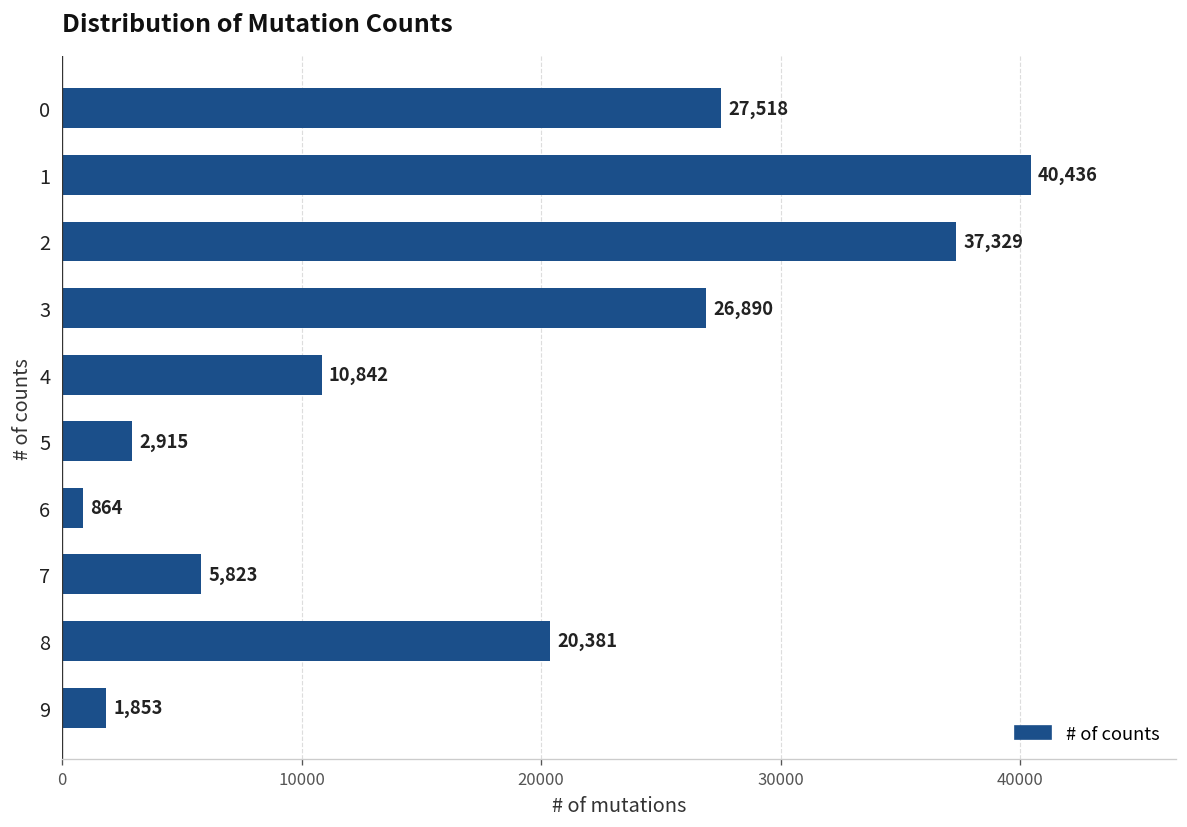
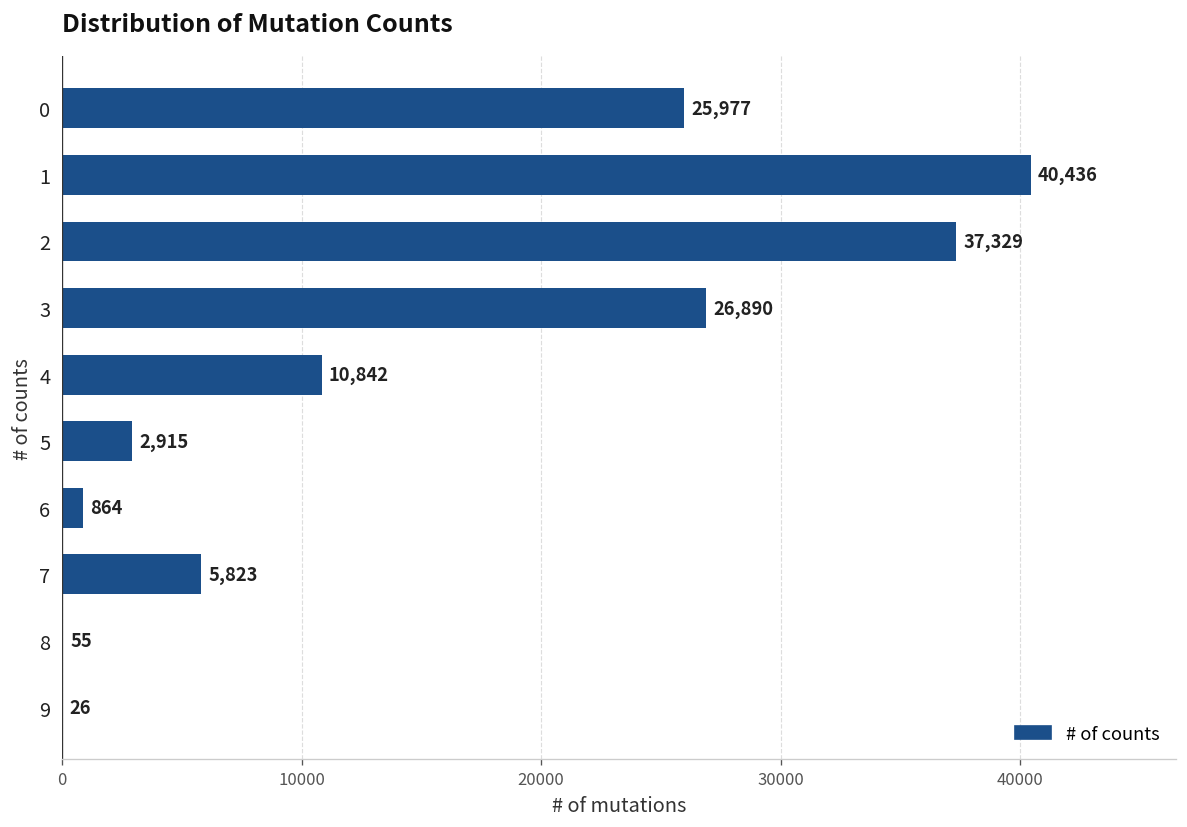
0: 27,518 -> 25,977
8: 20,381 -> 55
9: 1,853 -> 26
